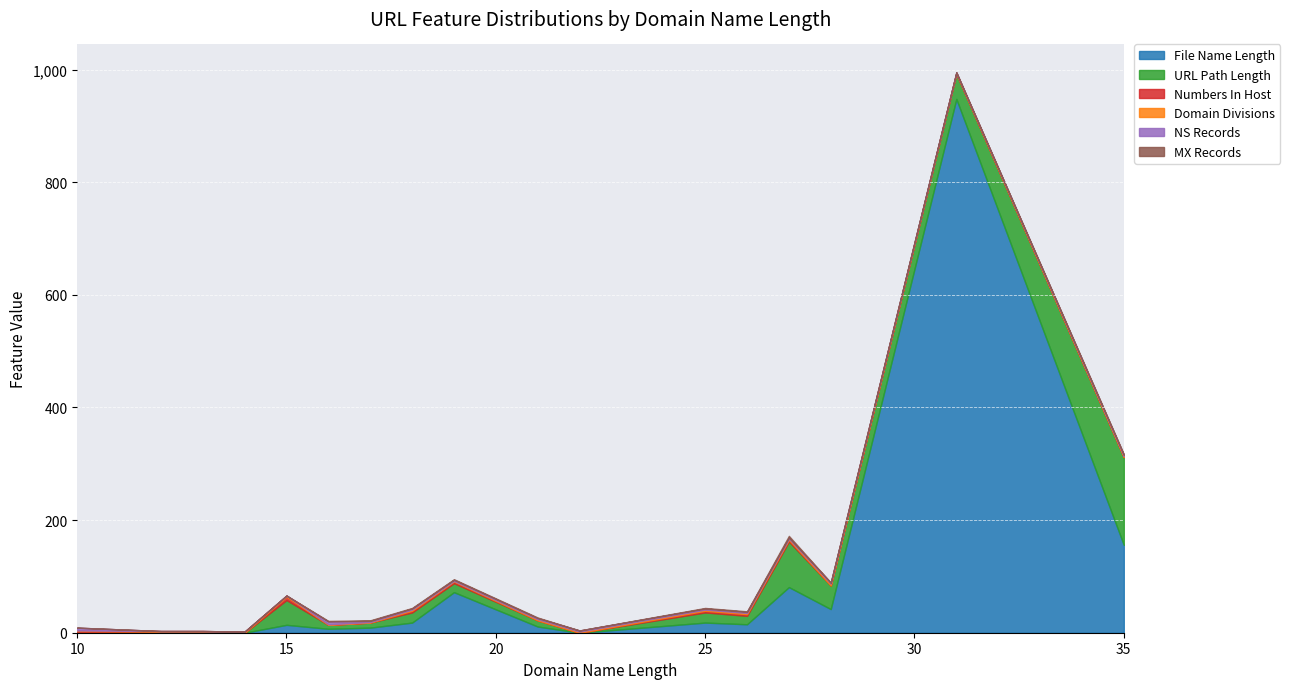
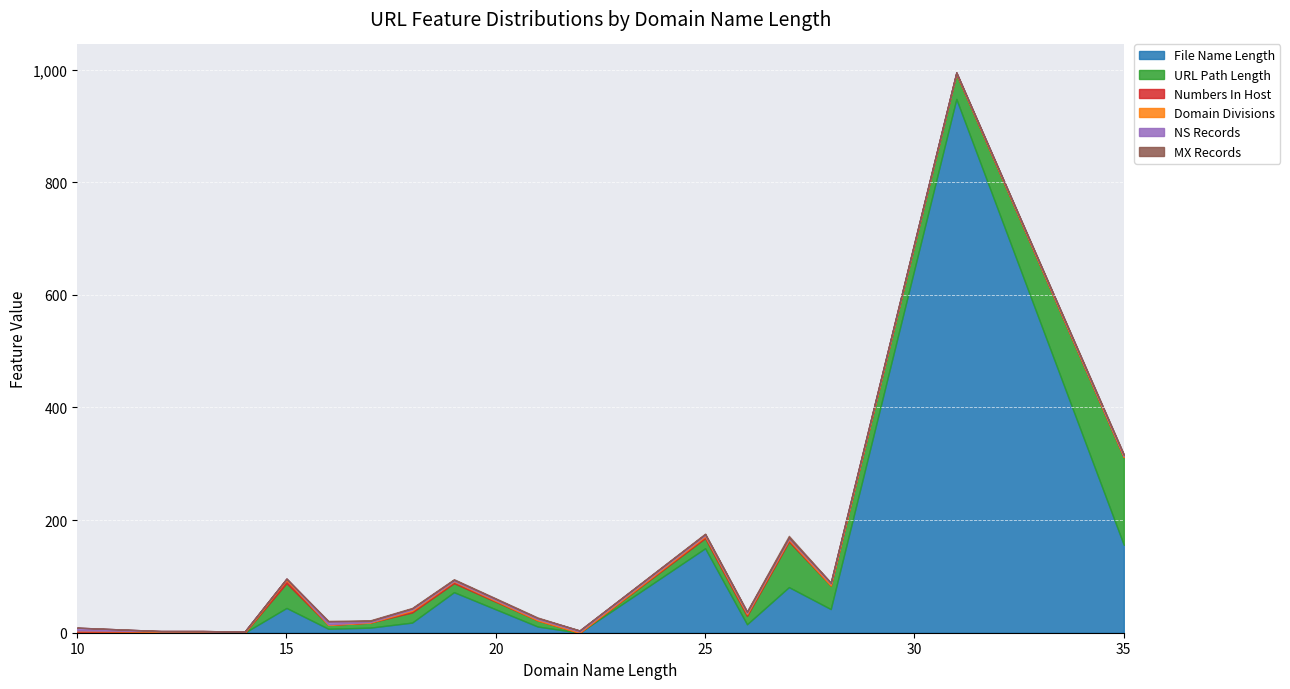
File Name Length, 15: 10 -> 40
File Name Length, 25: 20 -> 150
